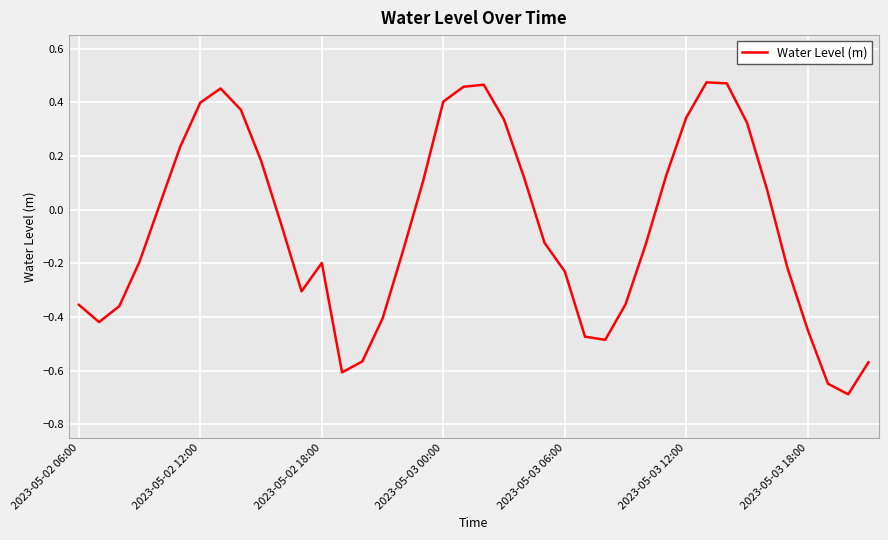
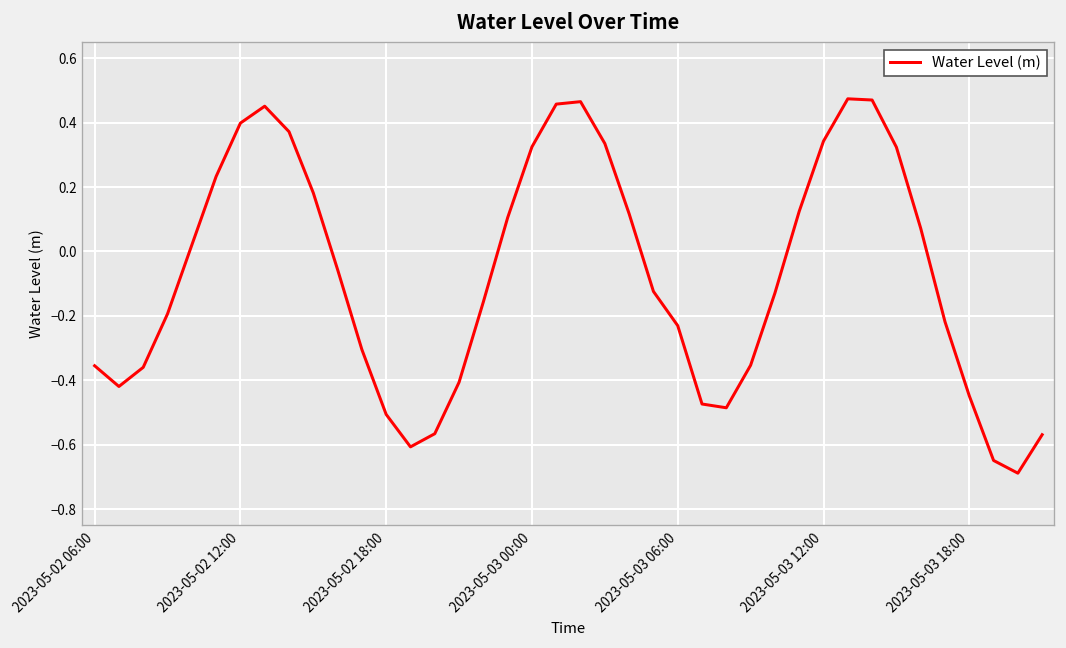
2023-05-02 18:00: -0.20 -> -0.51
2023-05-03 00:00: 0.40 -> 0.32
